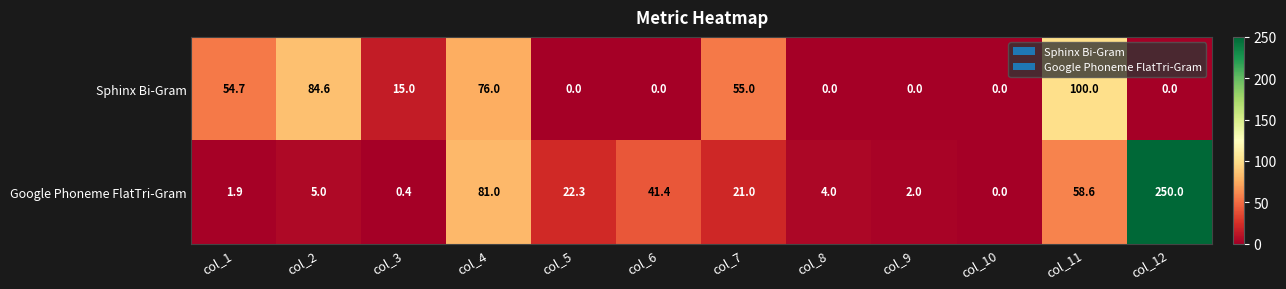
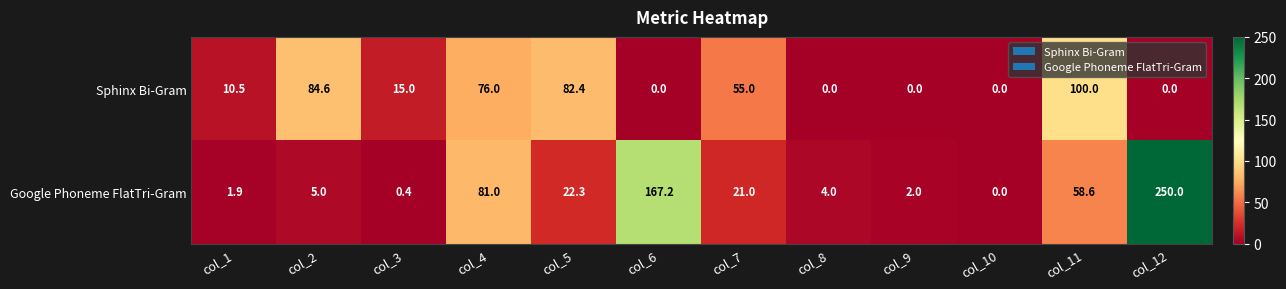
Sphinx Bi-Gram, col_1: 54.7 -> 10.5
Sphinx Bi-Gram, col_5: 0.0 -> 82.4
Google Phoneme FlatTri-Gram, col_6: 41.4 -> 167.2
